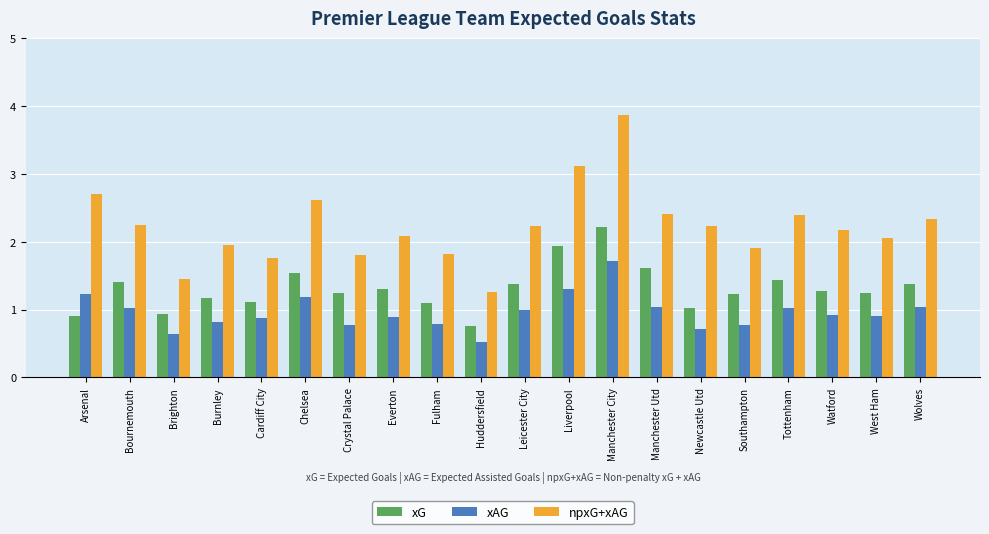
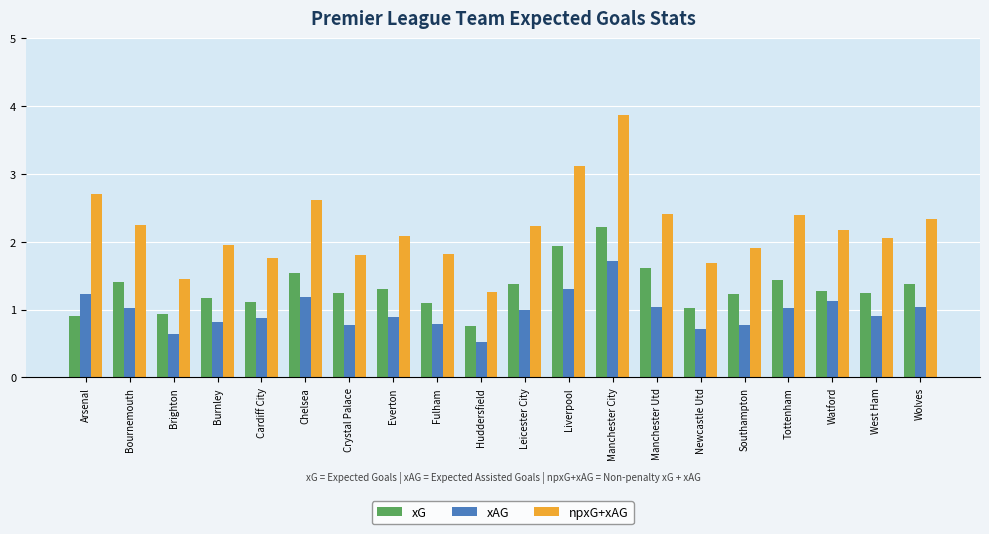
npxG+xAG, Newcastle Utd: 2.2 -> 1.7
xAG, Watford: 0.9 -> 1.1
